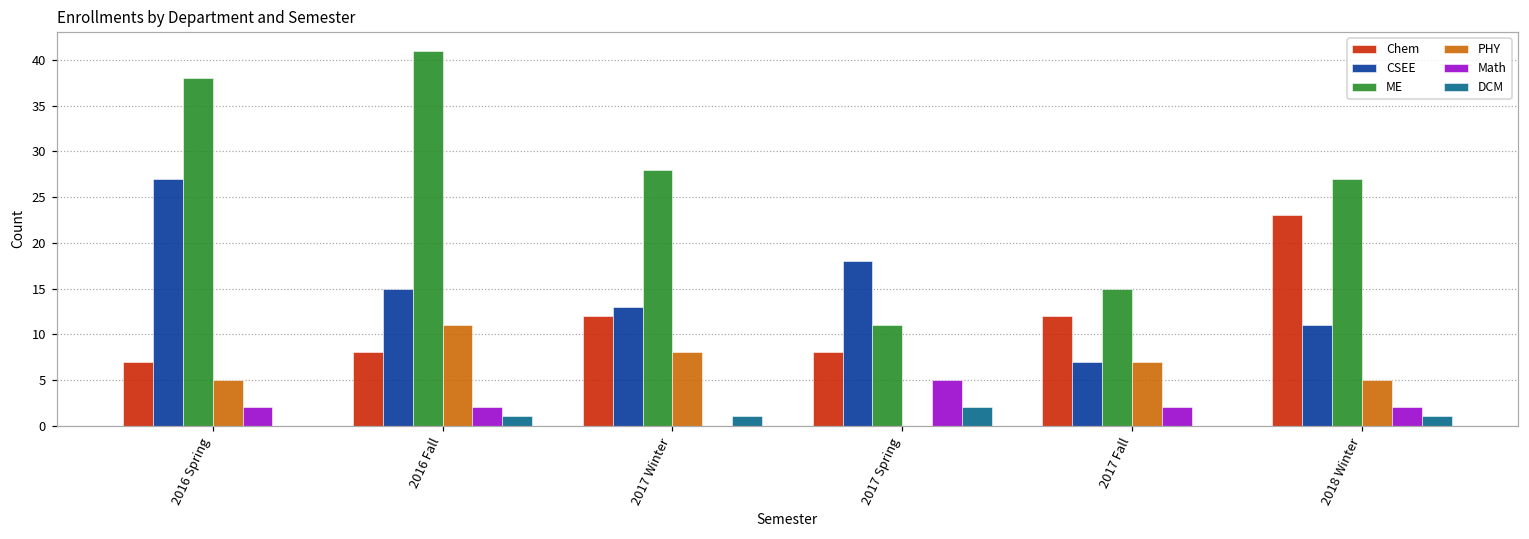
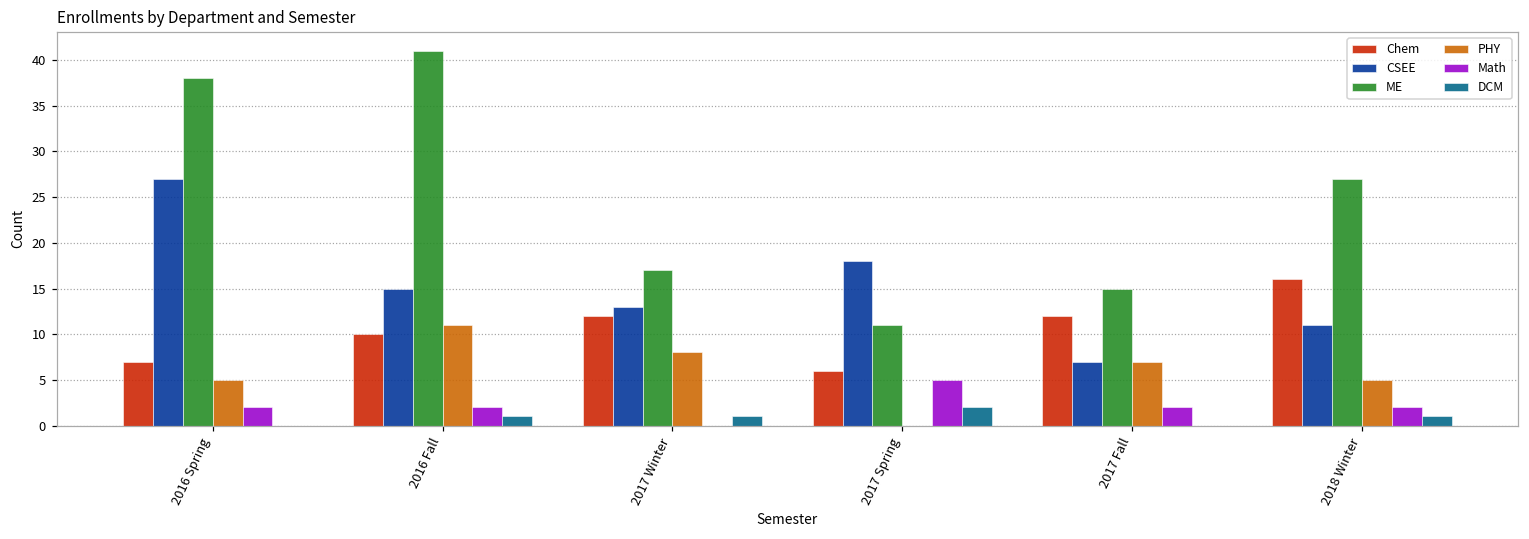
Chem, 2016 Fall: 8 -> 10
ME, 2017 Winter: 28 -> 17
Chem, 2017 Spring: 8 -> 6
Chem, 2018 Winter: 23 -> 16
